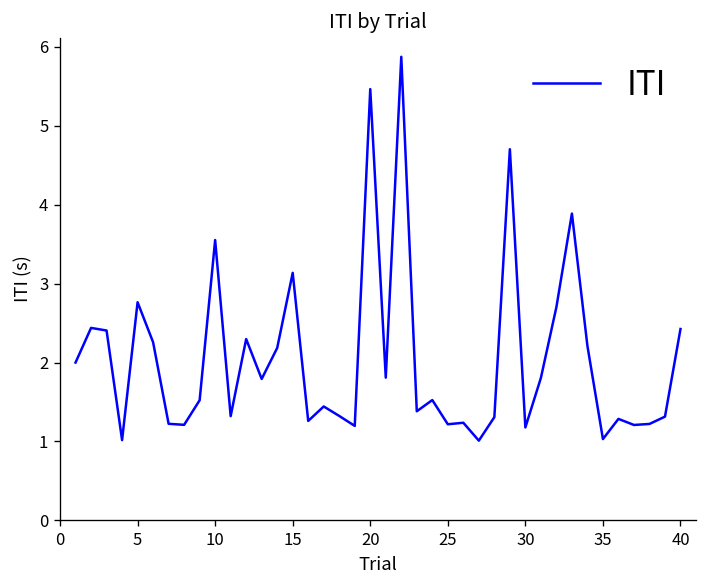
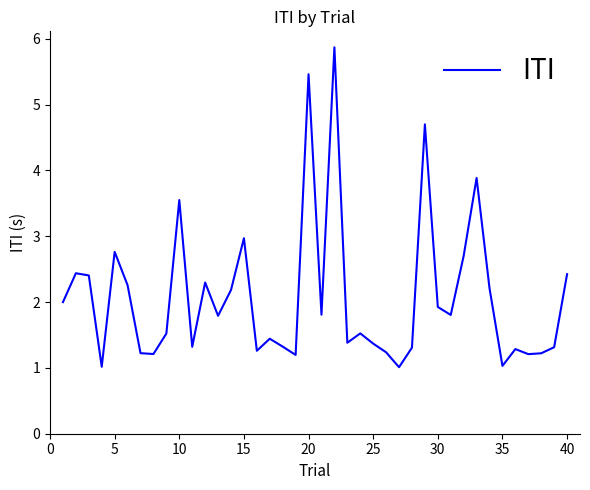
15: 3.1 -> 3.0
25: 1.2 -> 1.4
30: 1.2 -> 1.9
